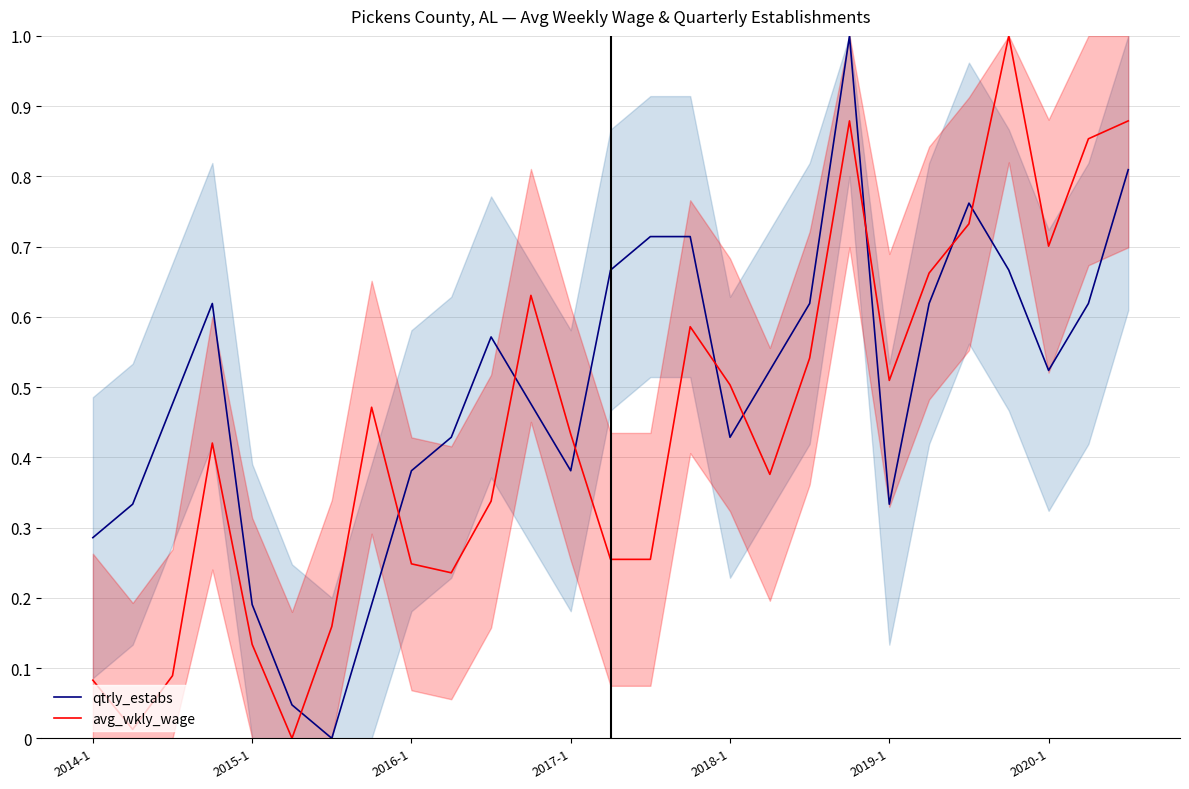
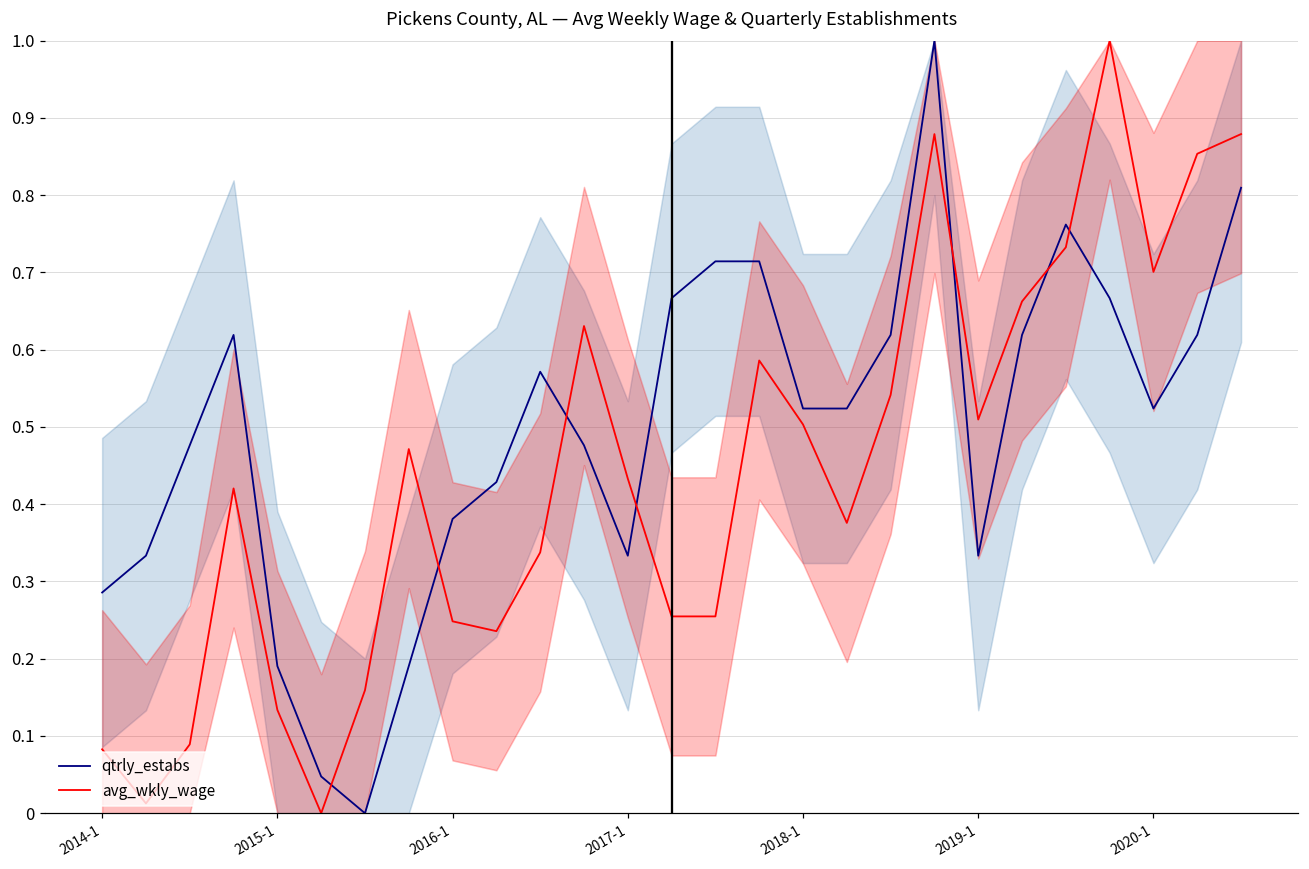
qtrly_estabs, 2017-1: 0.38 -> 0.33
qtrly_estabs, 2018-1: 0.43 -> 0.52
